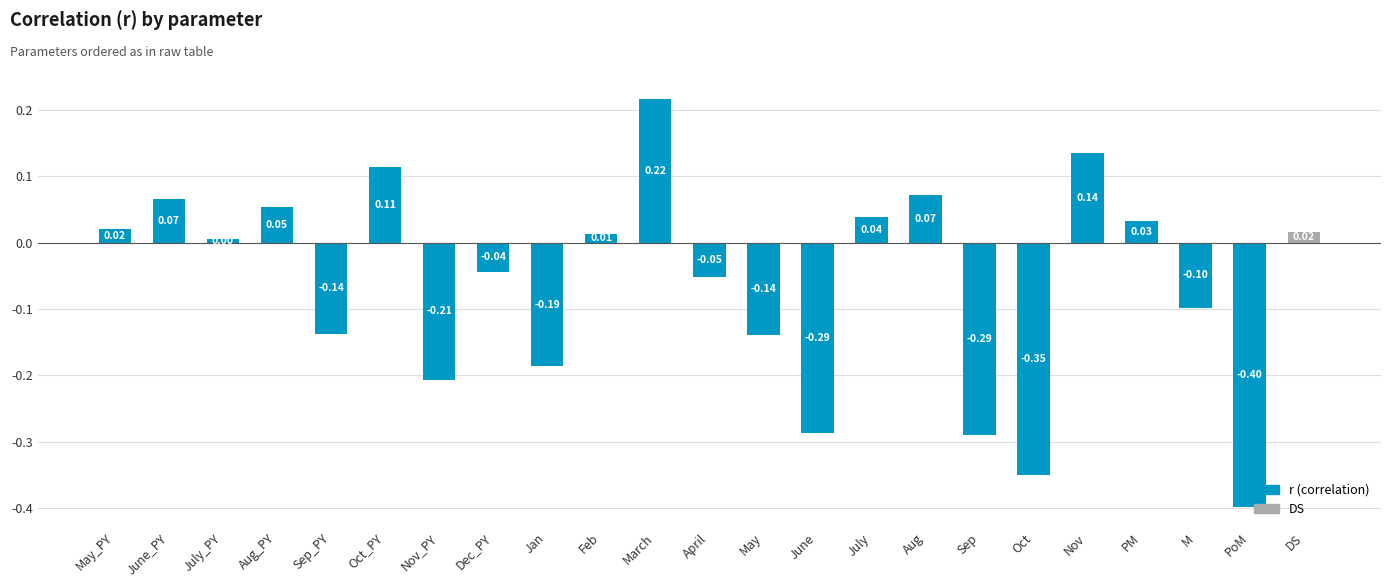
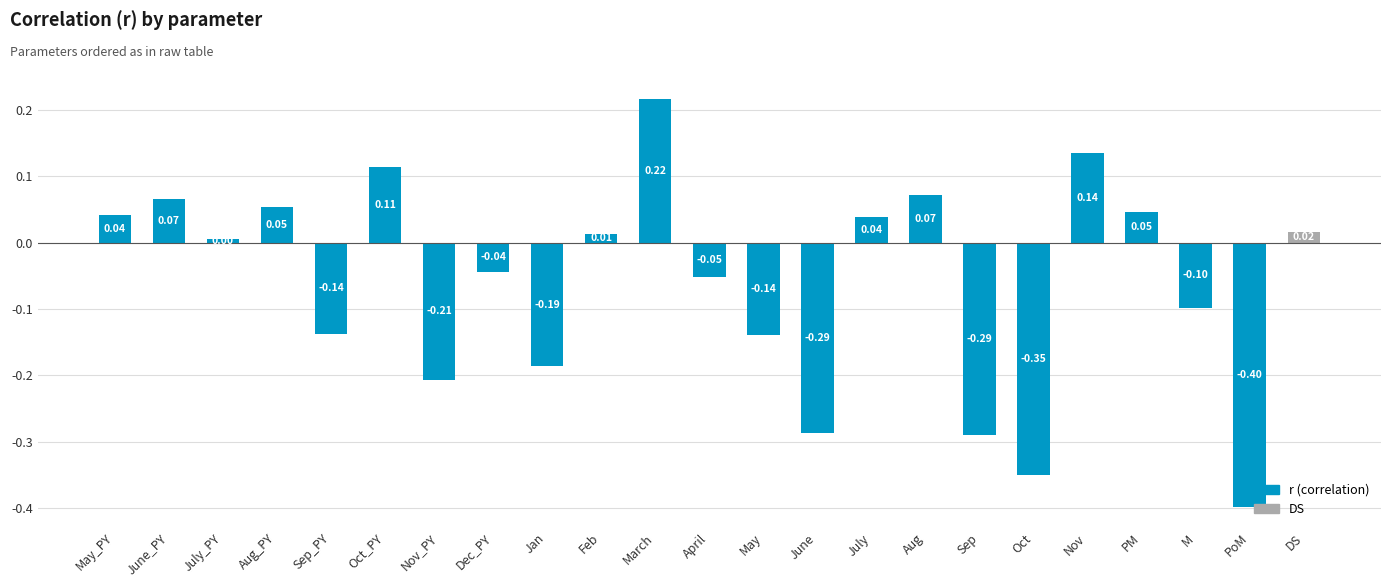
May_PY: 0.02 -> 0.04
PM: 0.03 -> 0.05
